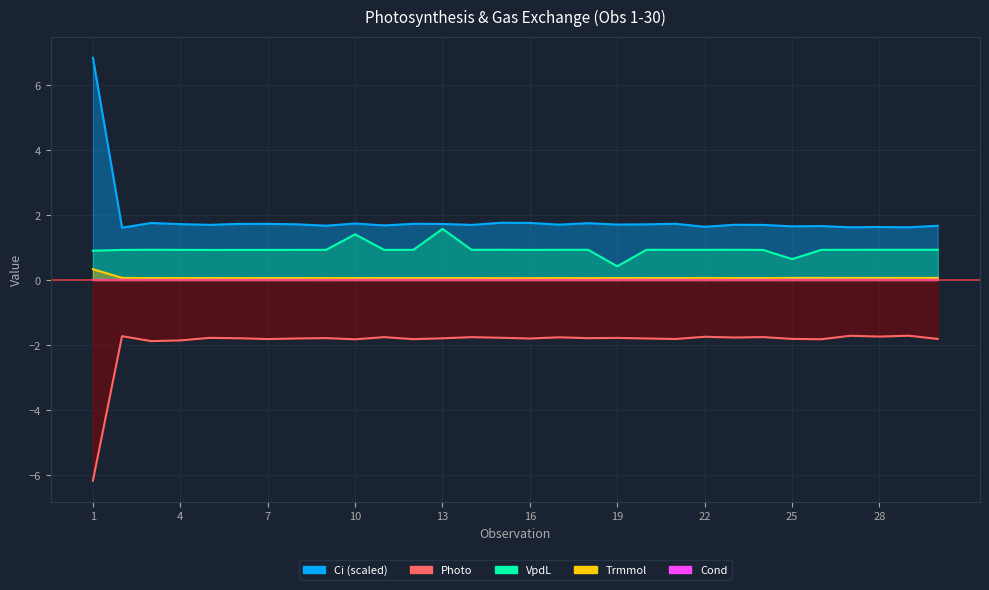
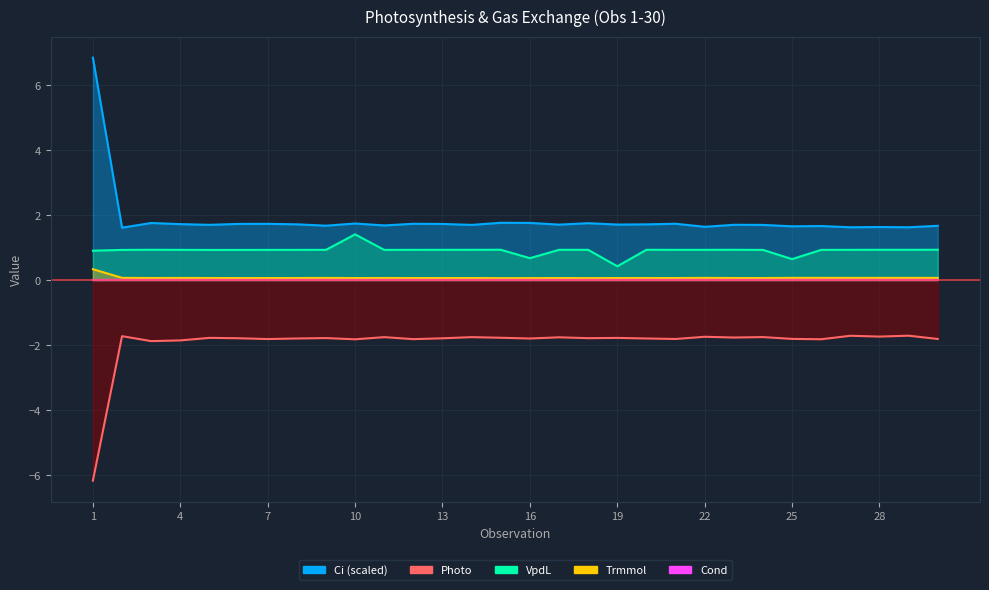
VpdL, 13: 1.6 -> 0.9
VpdL, 16: 0.9 -> 0.7
